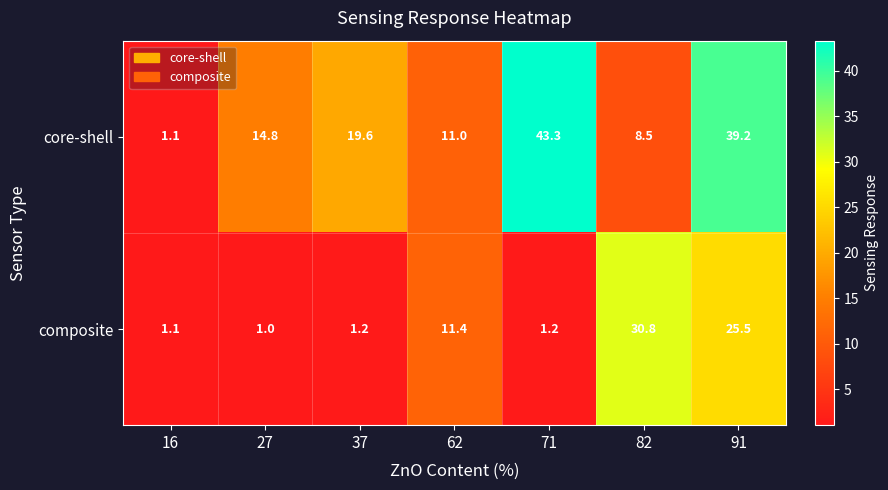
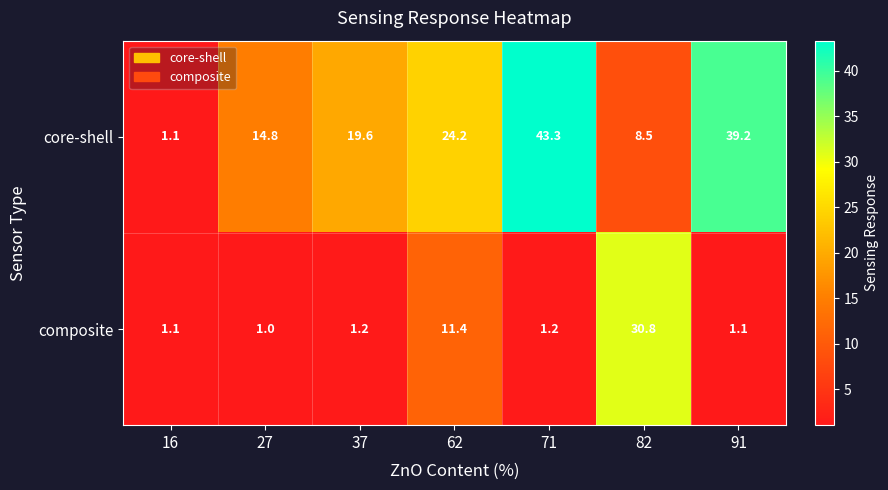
core-shell, 62: 11.0 -> 24.2
composite, 91: 25.5 -> 1.1
